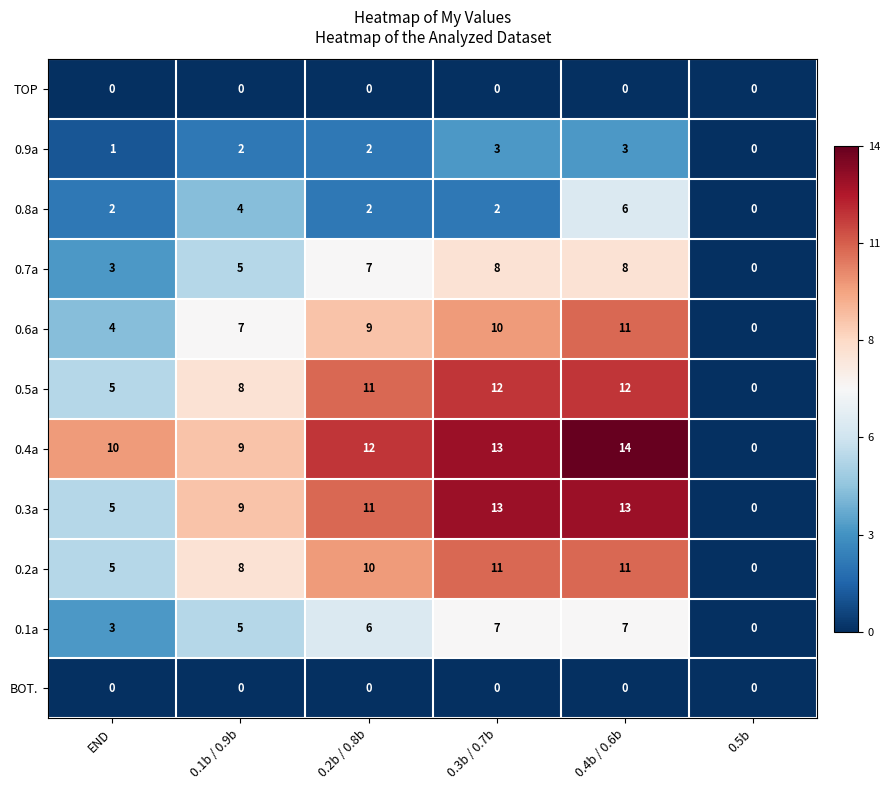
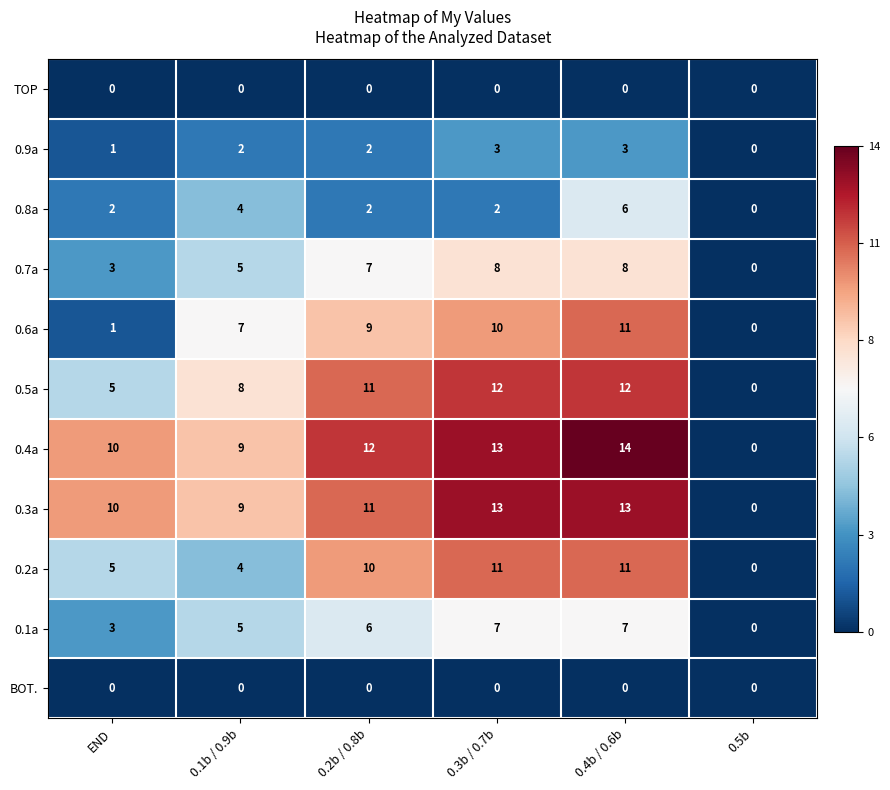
0.6a, END: 4 -> 1
0.3a, END: 5 -> 10
0.2a, 0.1b / 0.9b: 8 -> 4
